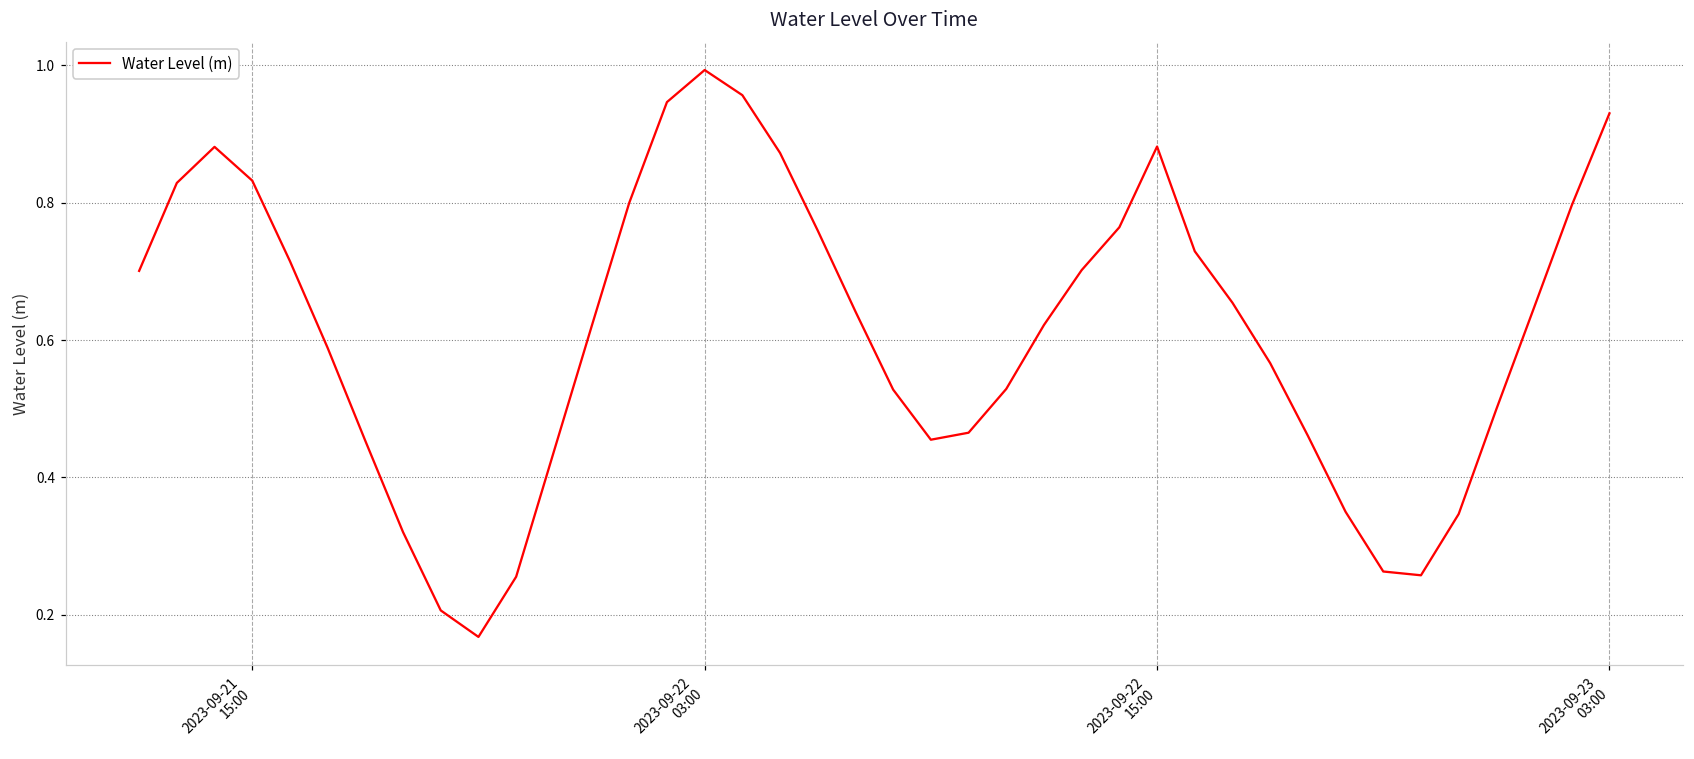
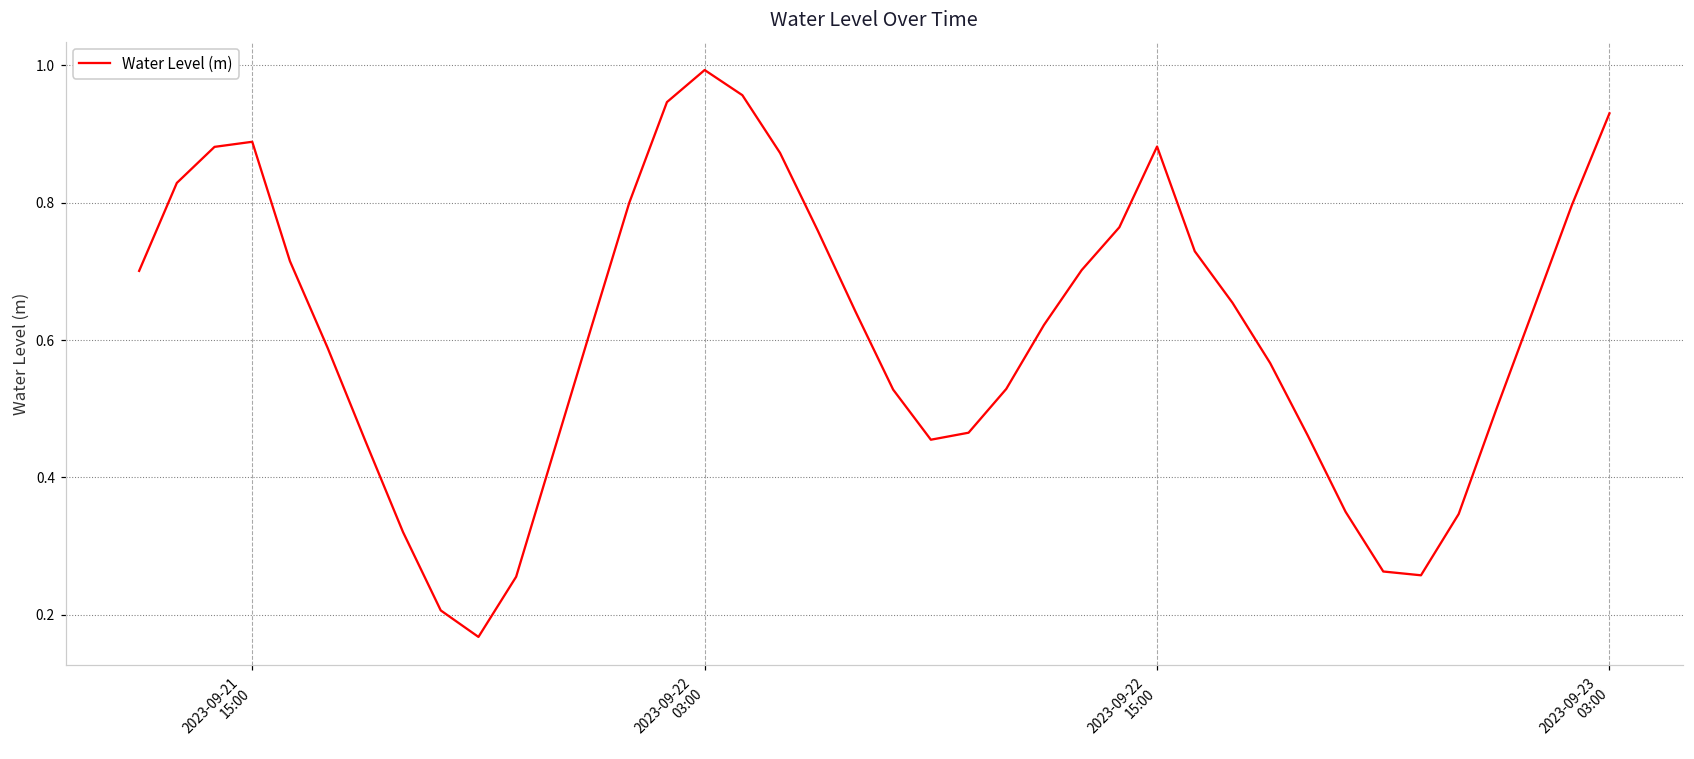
2023-09-21 15:00: 0.83 -> 0.89
